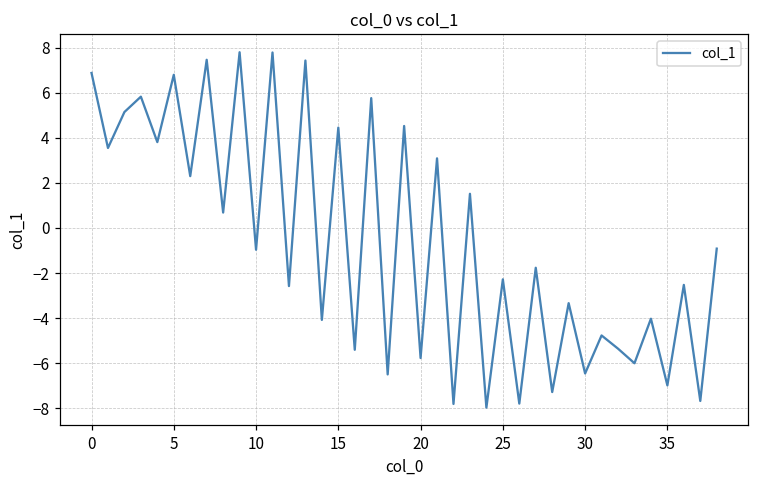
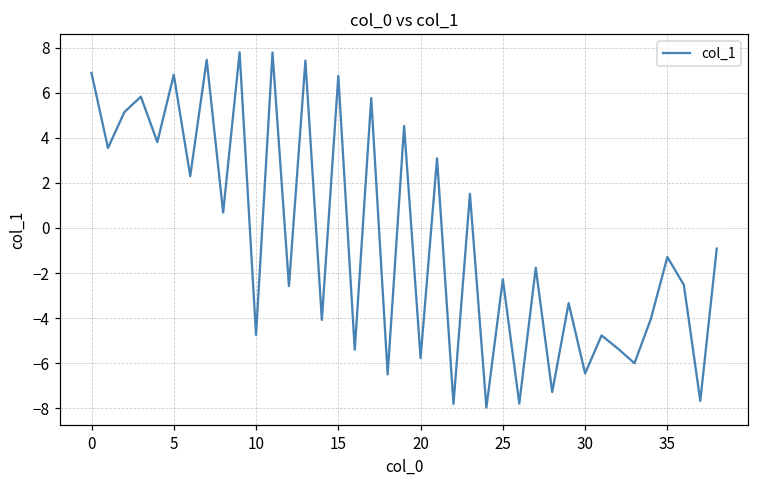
10: -1.0 -> -4.7
15: 4.5 -> 6.7
35: -7.0 -> -1.3
